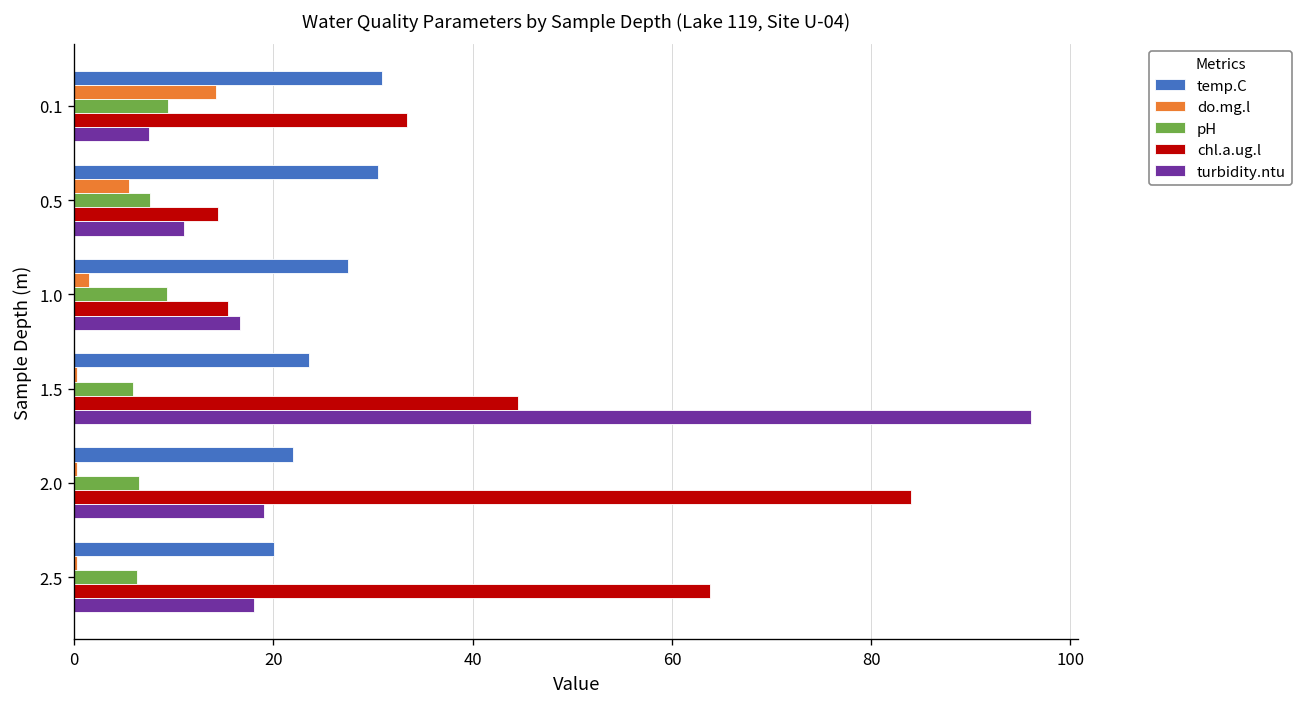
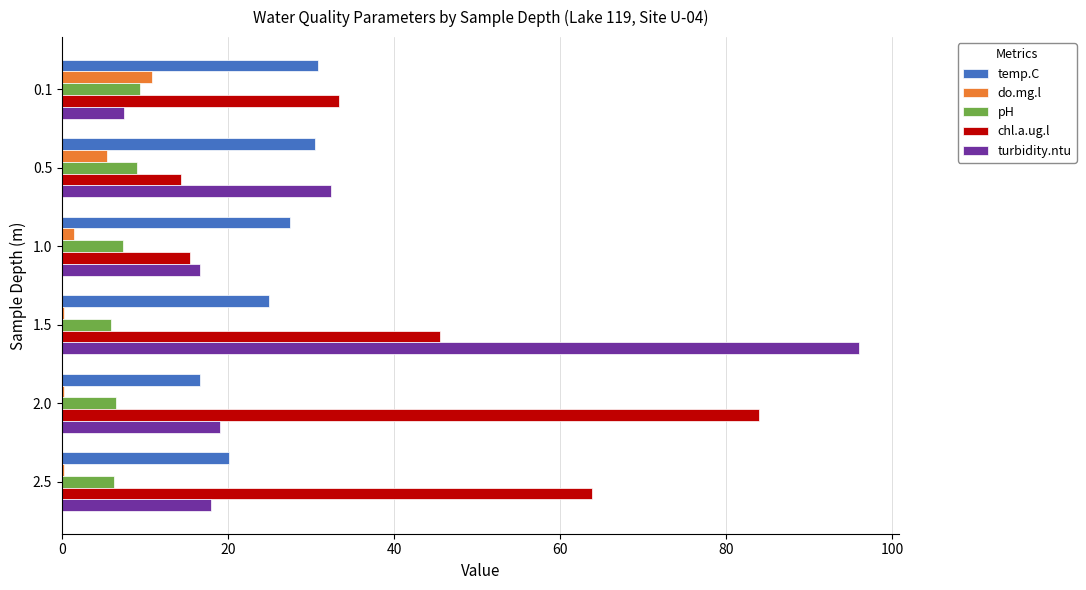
do.mg.l, 0.1: 14 -> 11
pH, 0.5: 8 -> 9
turbidity.ntu, 0.5: 11 -> 32
pH, 1.0: 9 -> 7
temp.C, 1.5: 24 -> 25
chl.a.ug.l, 1.5: 45 -> 46
temp.C, 2.0: 22 -> 17
